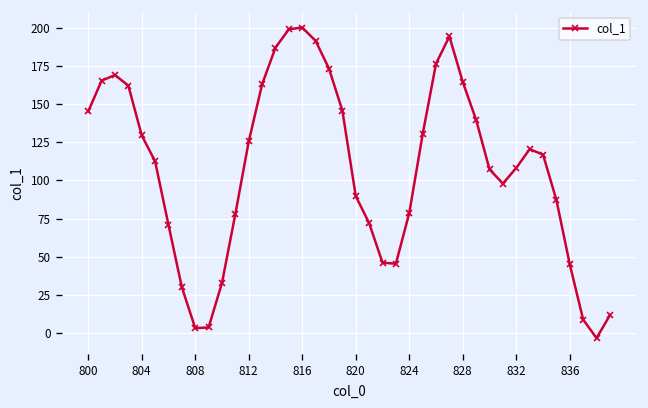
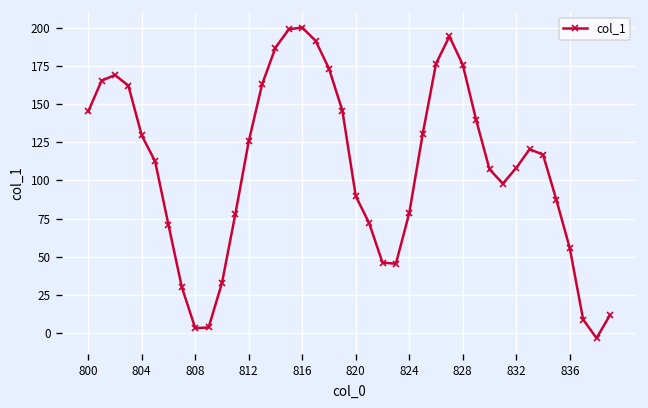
828: 164 -> 176
836: 45 -> 56
